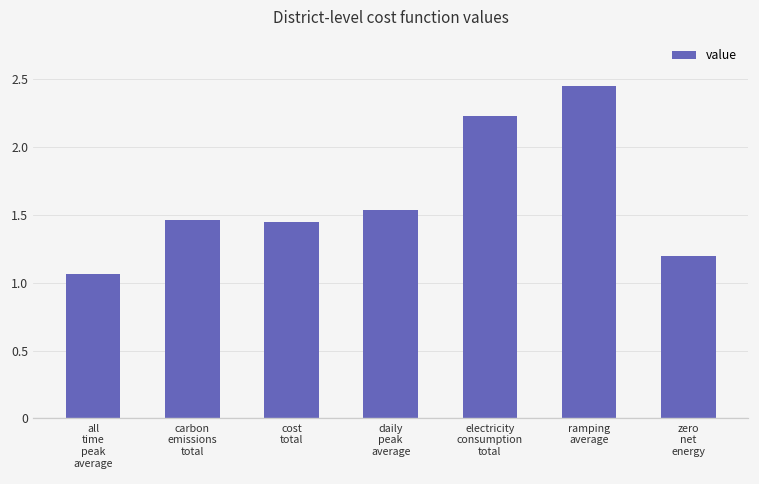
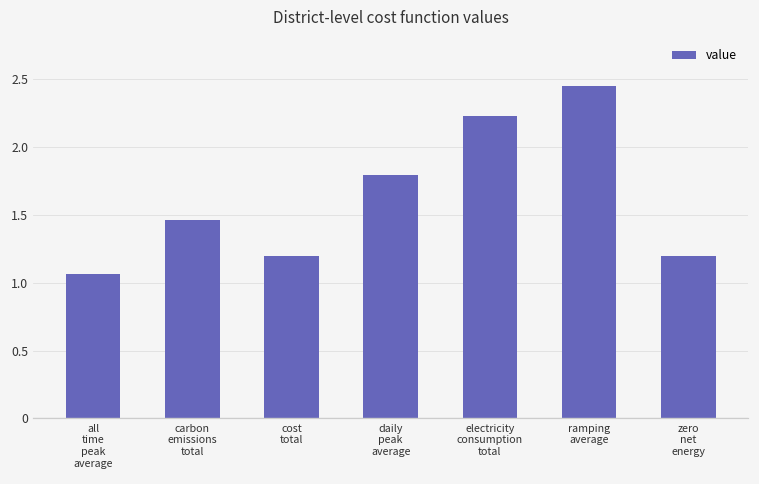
cost total: 1.45 -> 1.19
daily peak average: 1.53 -> 1.79
